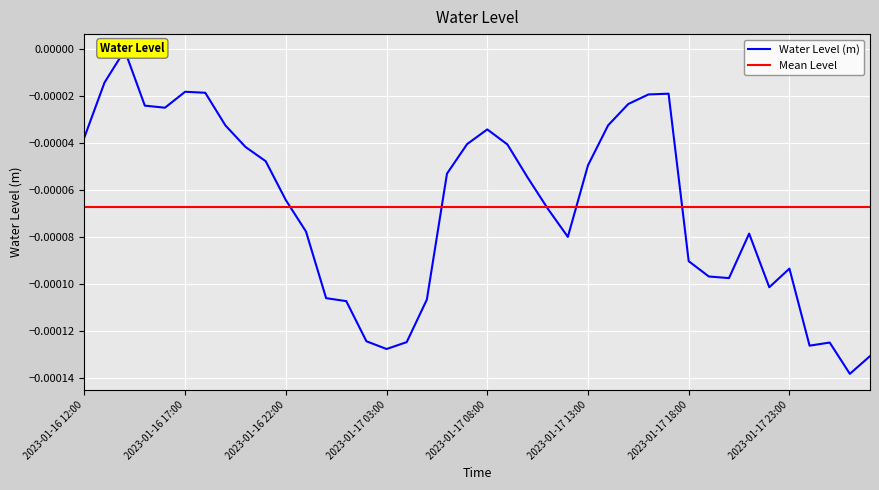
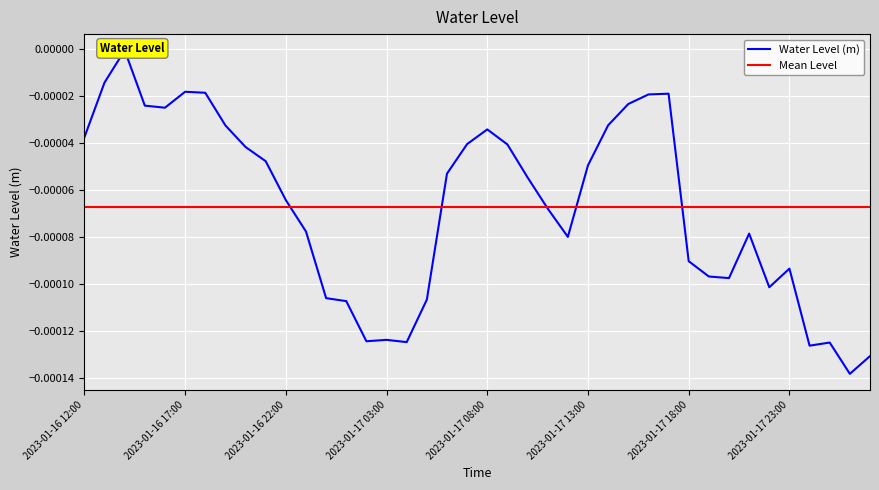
2023-01-17 03:00: -0.000128 -> -0.000124
